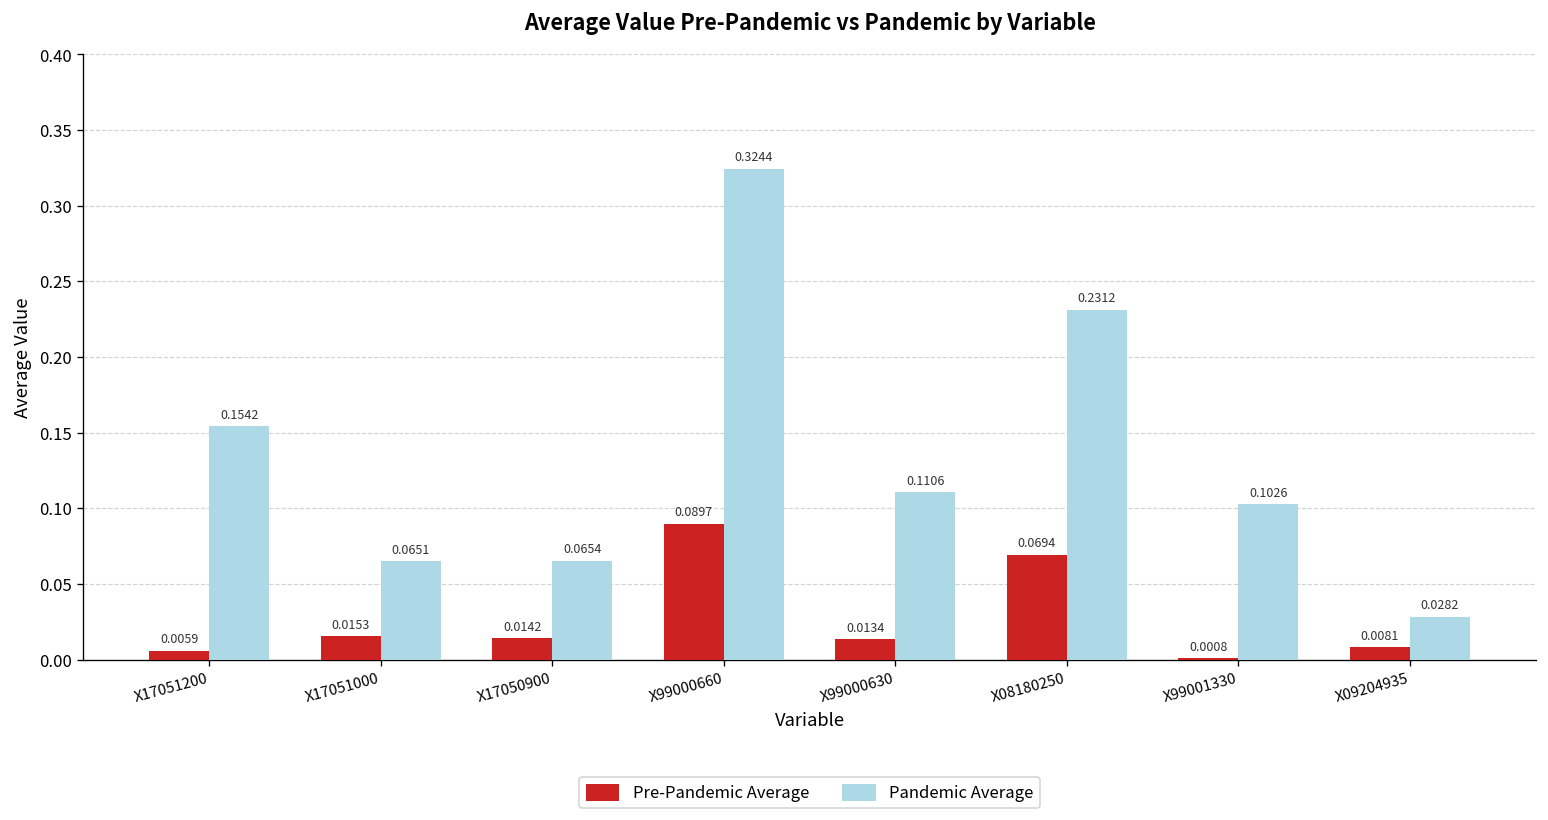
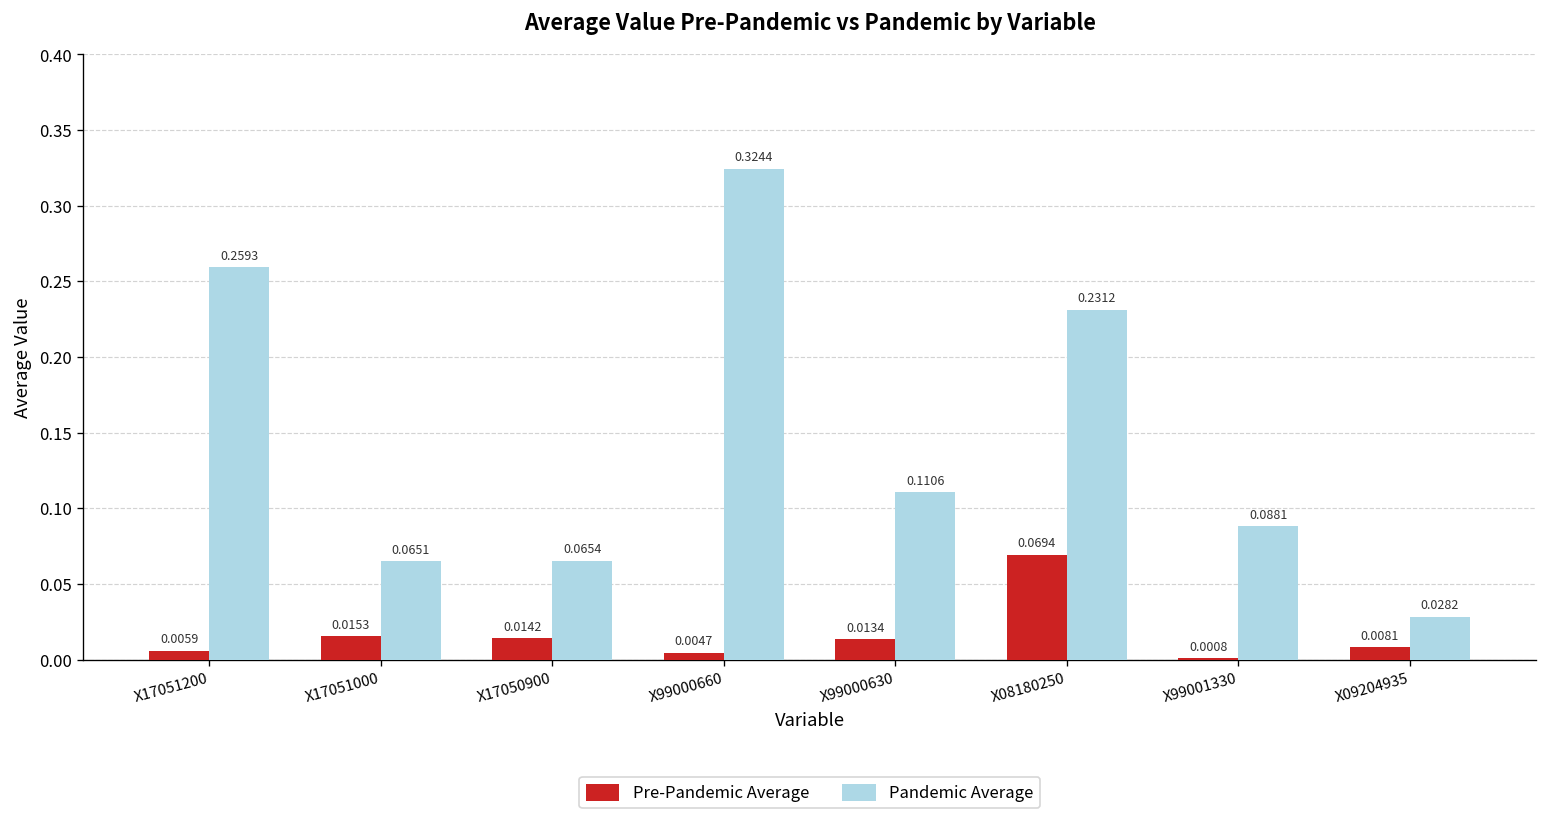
Pandemic Average, X17051200: 0.1542 -> 0.2593
Pre-Pandemic Average, X99000660: 0.0897 -> 0.0047
Pandemic Average, X99001330: 0.1026 -> 0.0881
